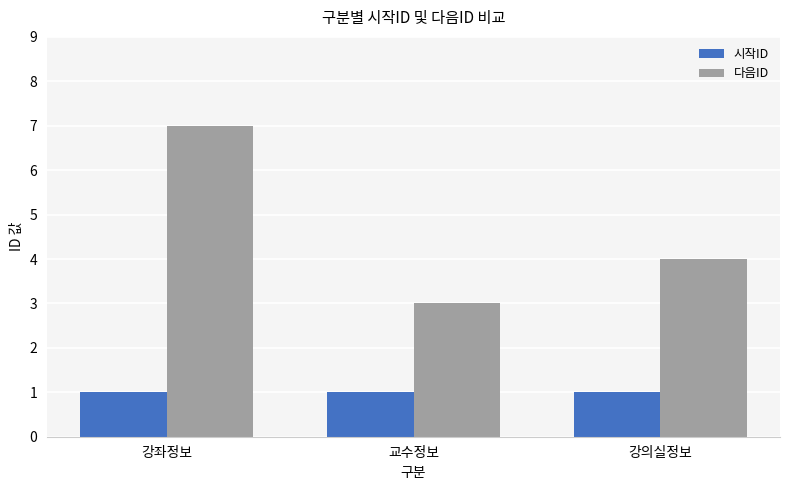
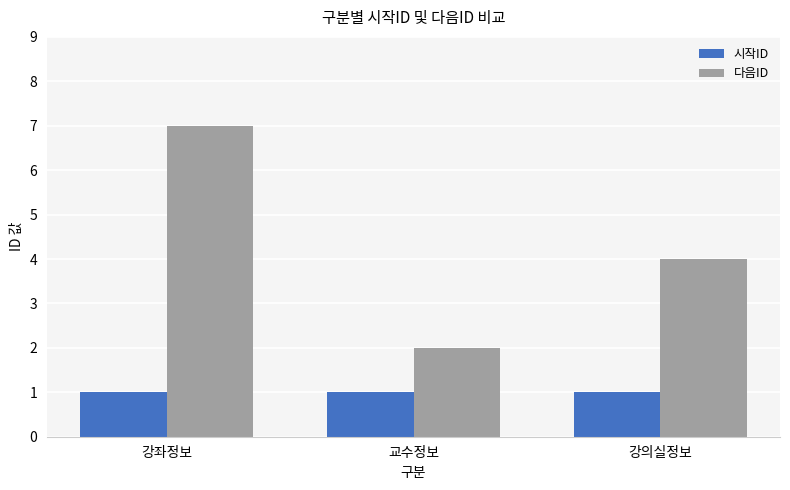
다음ID, 교수정보: 3 -> 2
